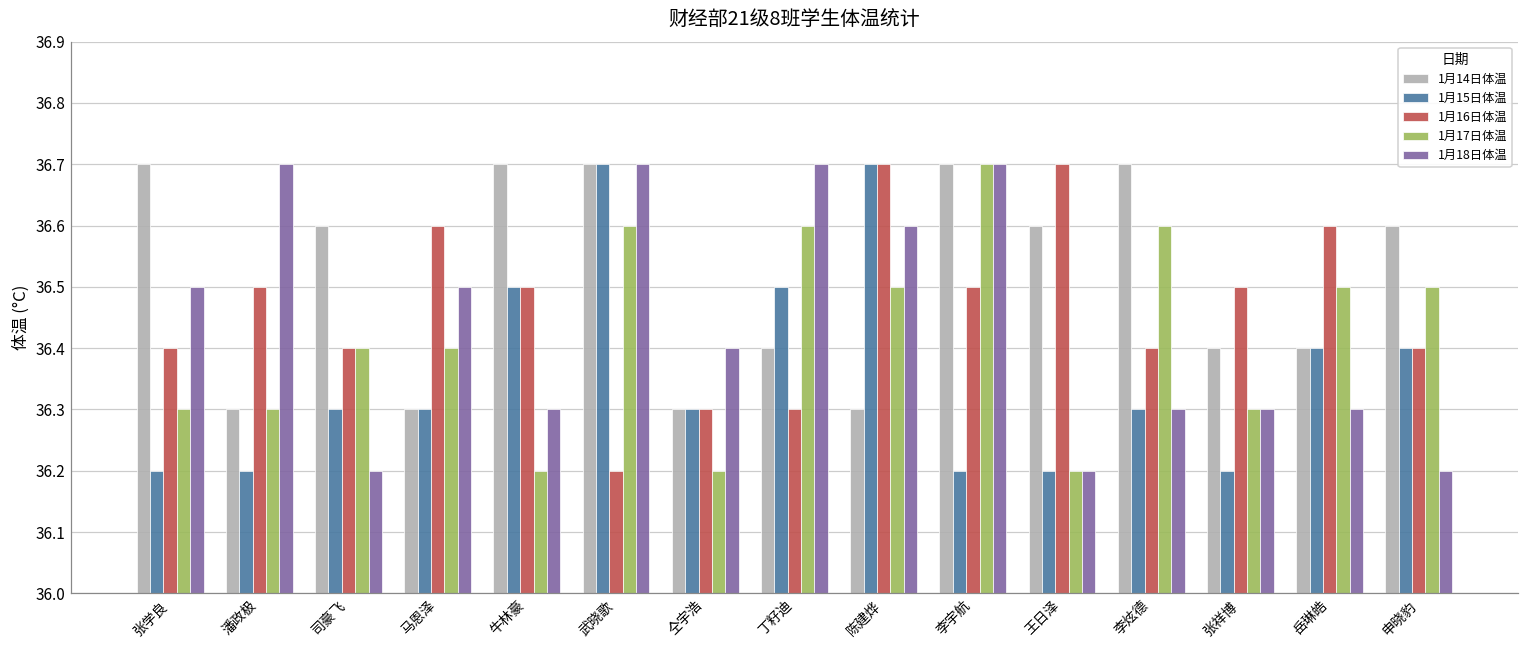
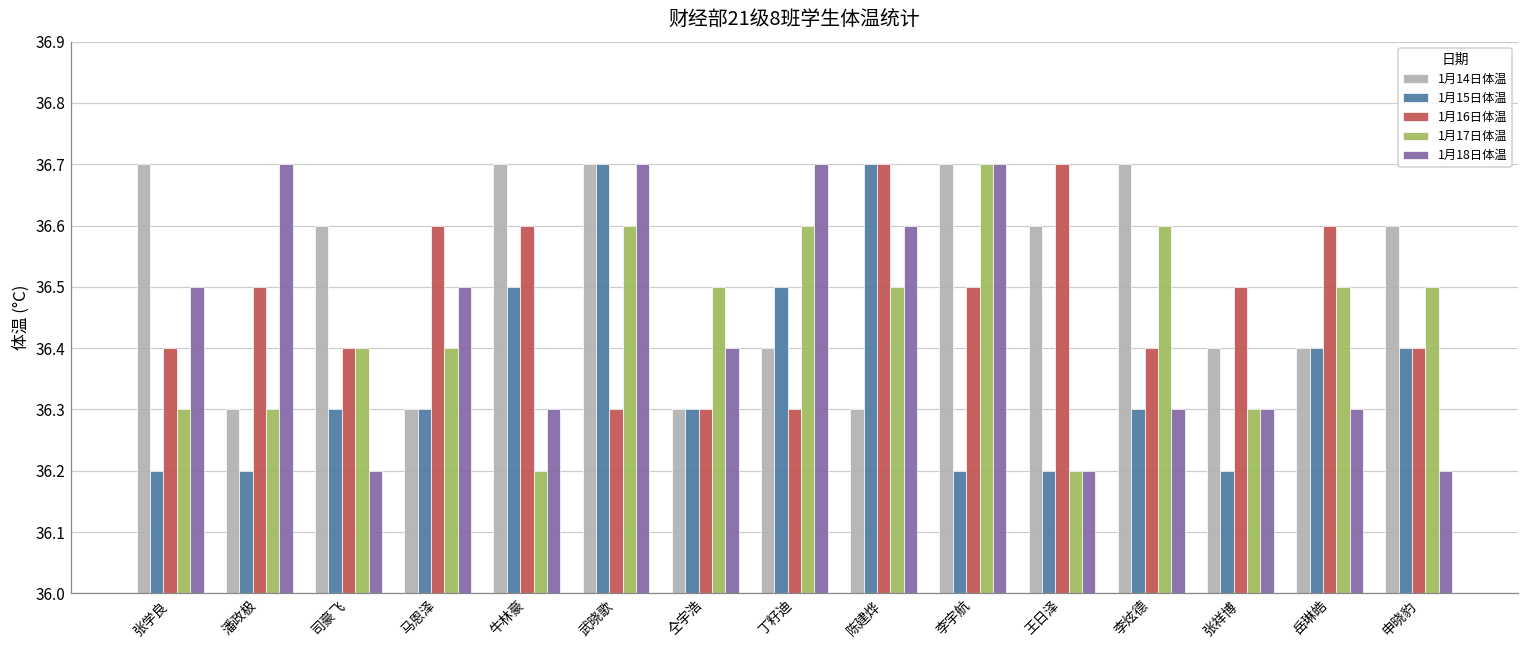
1月16日体温, 牛林豪: 36.5 -> 36.6
1月16日体温, 武晓歌: 36.2 -> 36.3
1月17日体温, 仝宇浩: 36.2 -> 36.5
